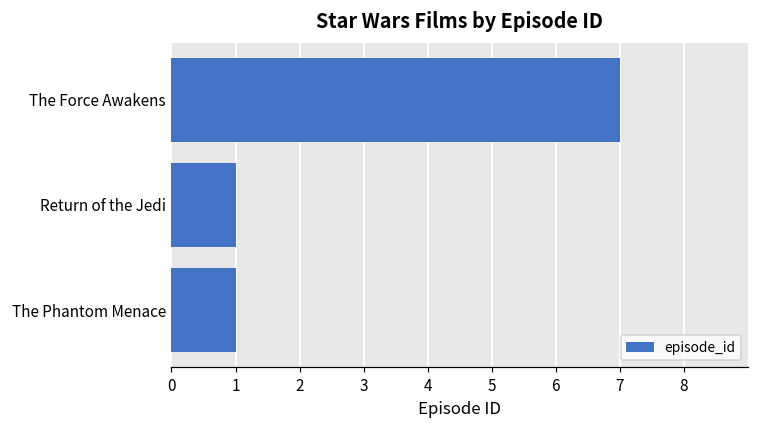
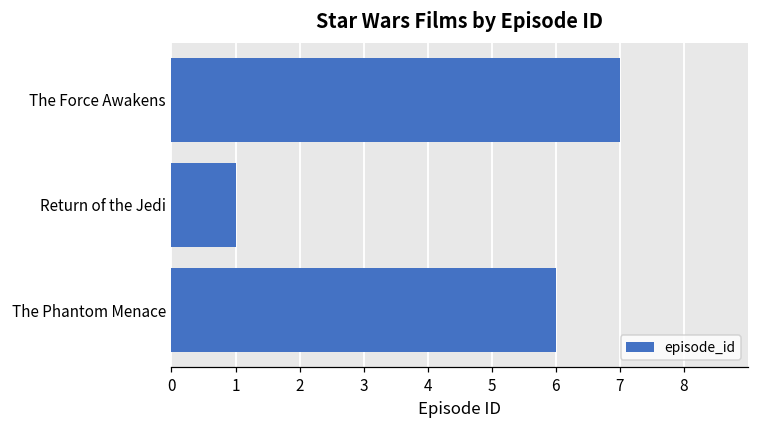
The Phantom Menace: 1 -> 6
